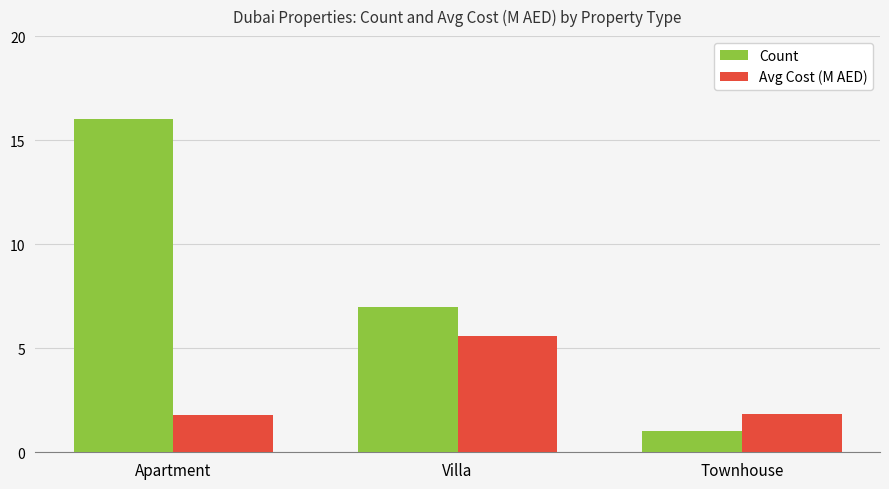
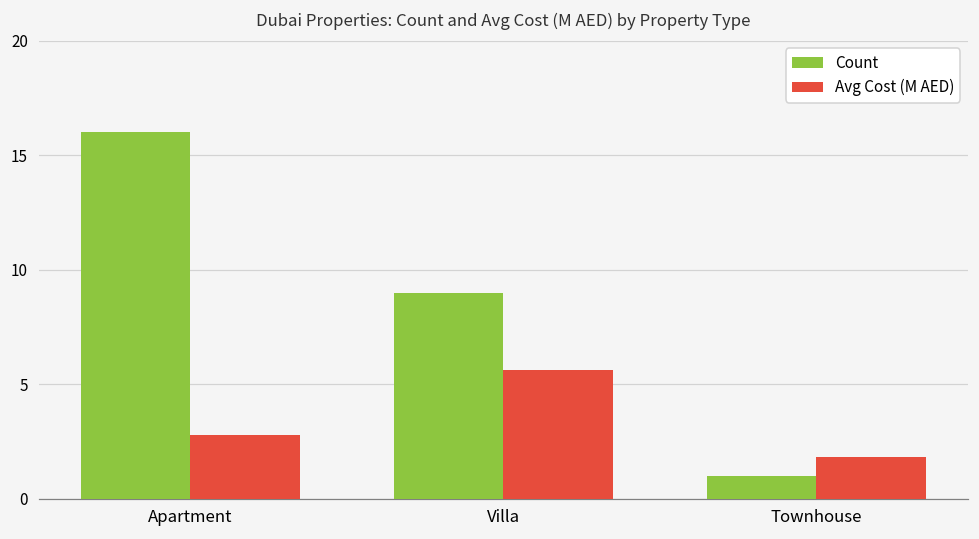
Avg Cost (M AED), Apartment: 1.8 -> 2.8
Count, Villa: 7 -> 9
